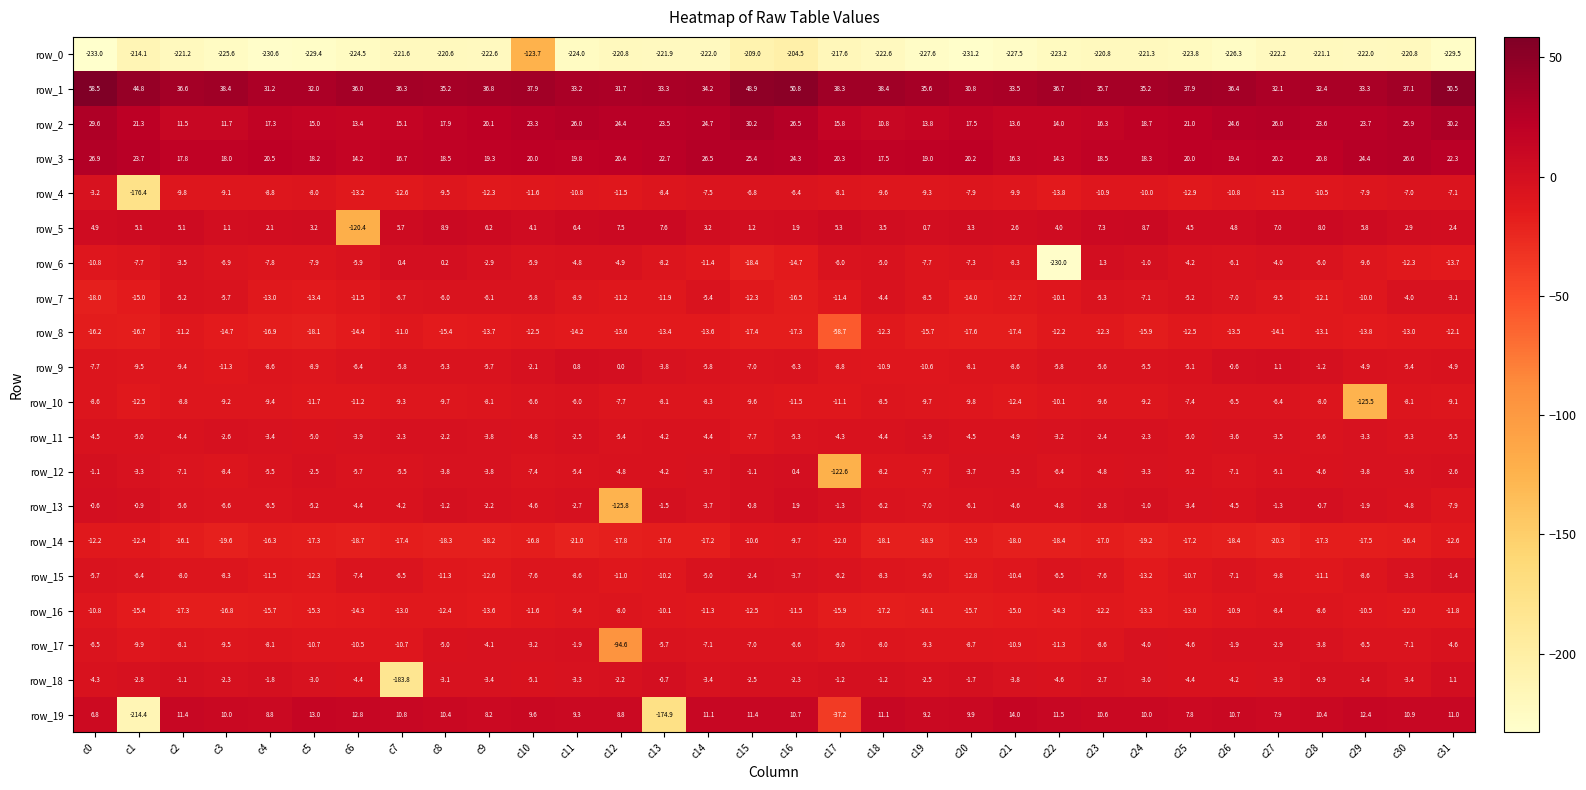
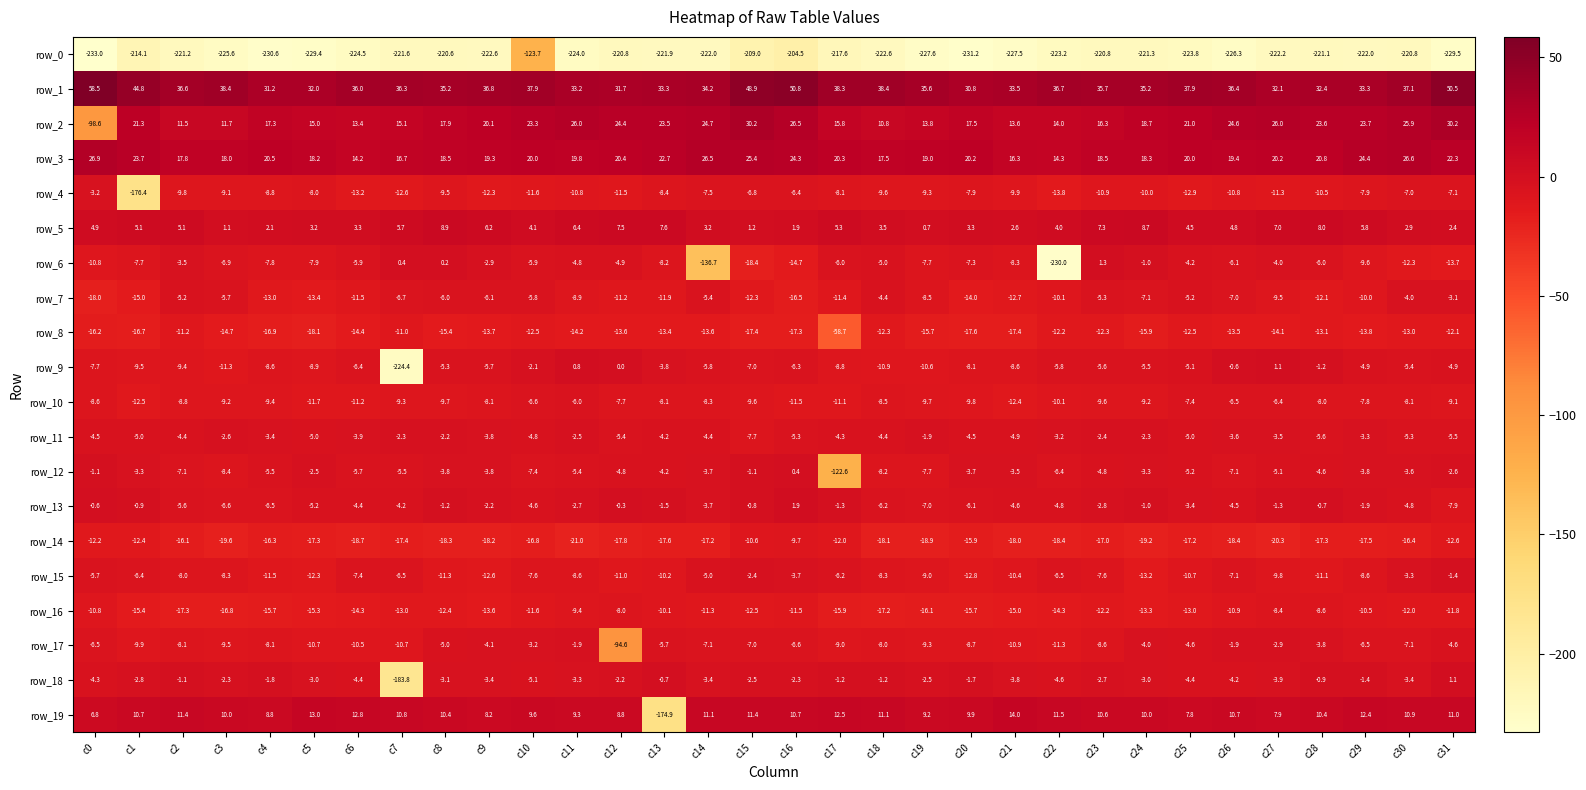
row_2, c0: 29.6 -> -98.6
row_5, c6: -120.4 -> 3.3
row_6, c14: -11.4 -> -136.7
row_9, c7: -5.8 -> -224.4
row_10, c29: -125.5 -> -7.8
row_13, c12: -125.8 -> -0.3
row_19, c1: -214.4 -> 10.7
row_19, c17: -37.2 -> 12.5
